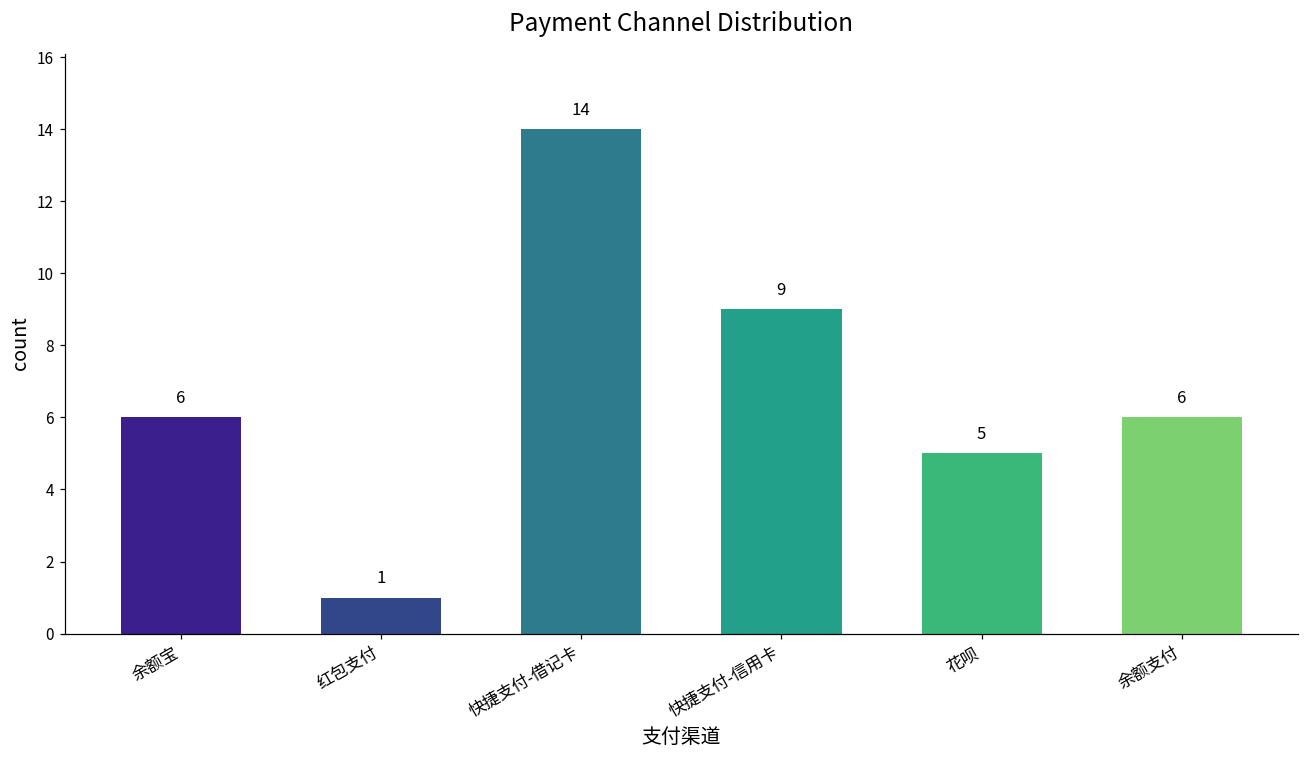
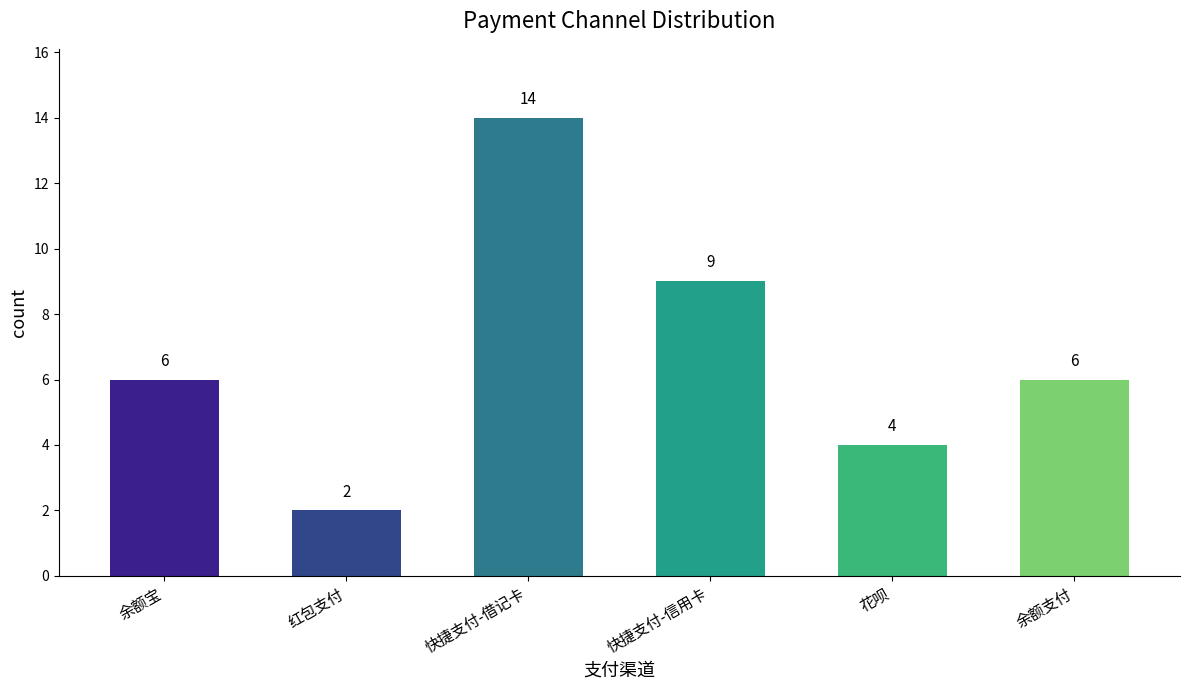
红包支付: 1 -> 2
花呗: 5 -> 4
